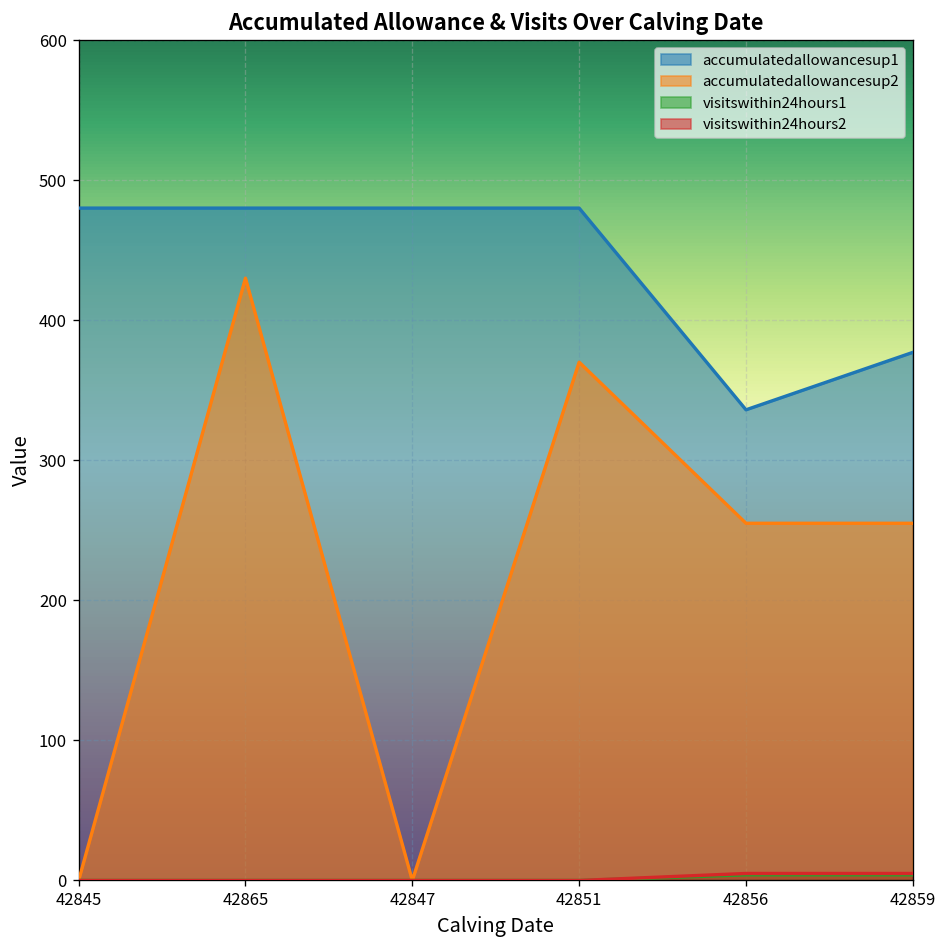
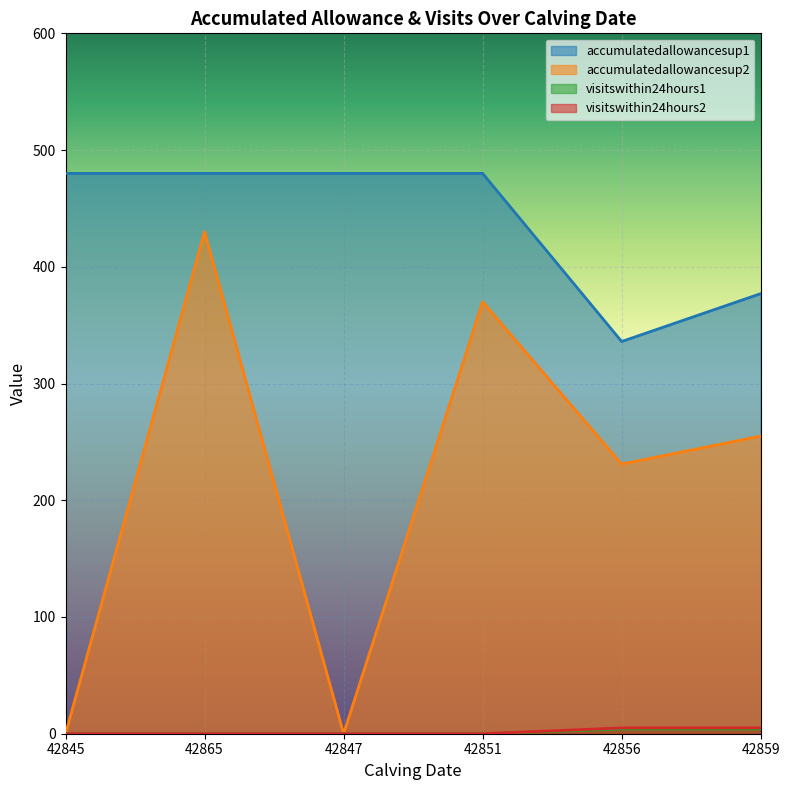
accumulatedallowancesup2, 42856: 255 -> 231
